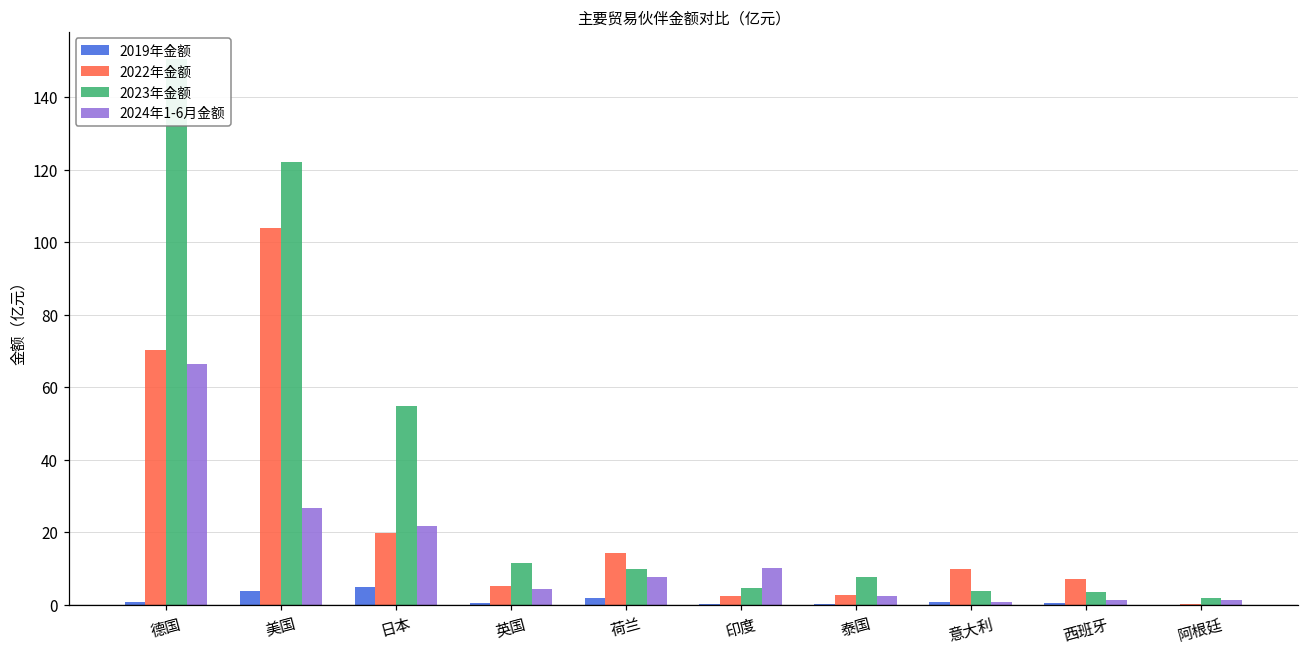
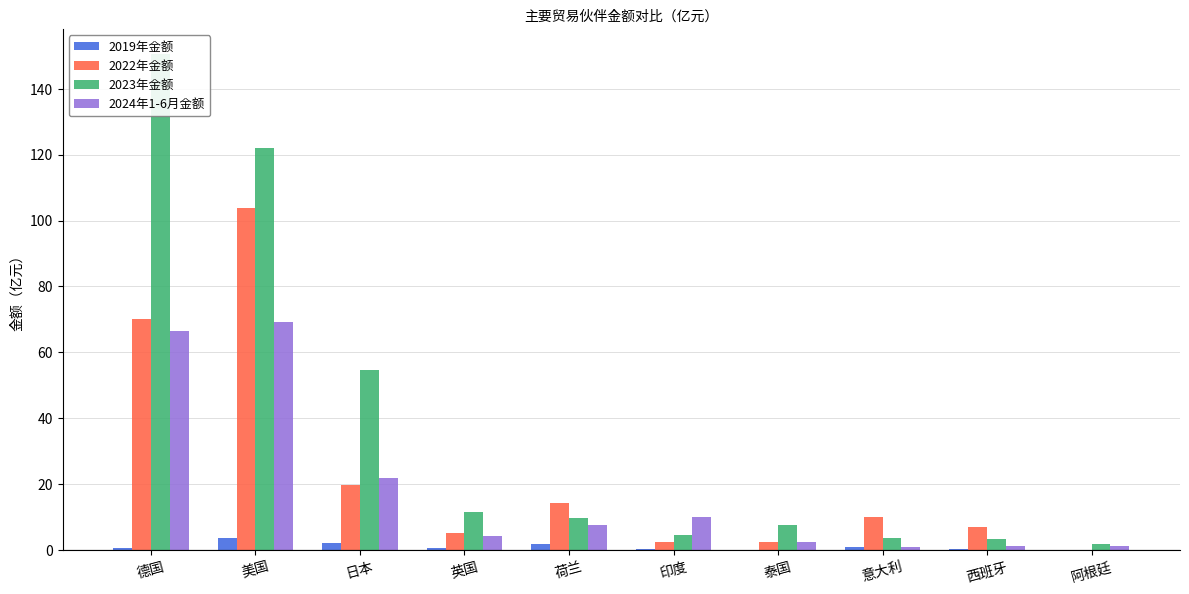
2024年1-6月金额, 美国: 27 -> 69
2019年金额, 日本: 5 -> 2
